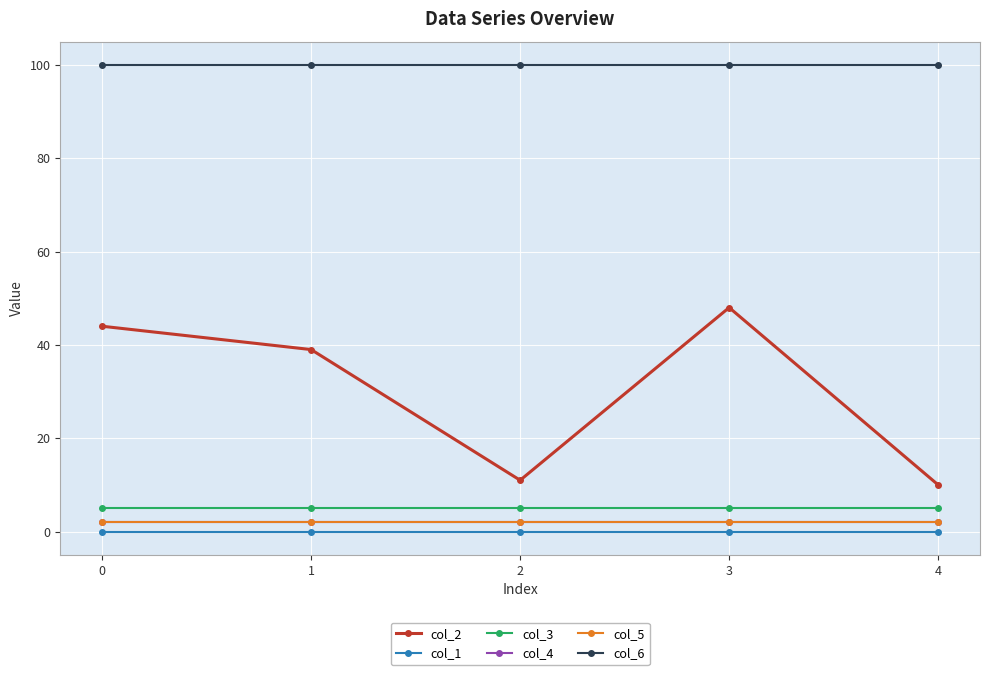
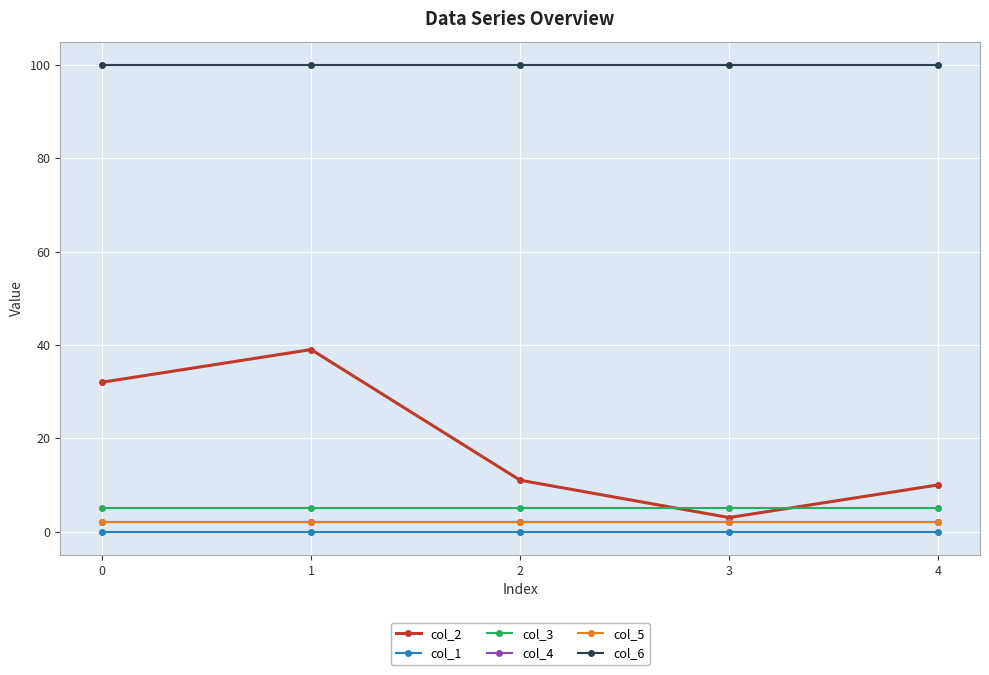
col_2, 0: 44 -> 32
col_2, 3: 48 -> 3
